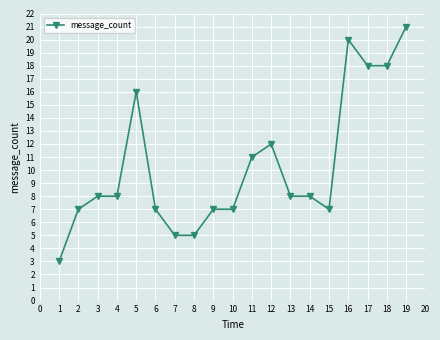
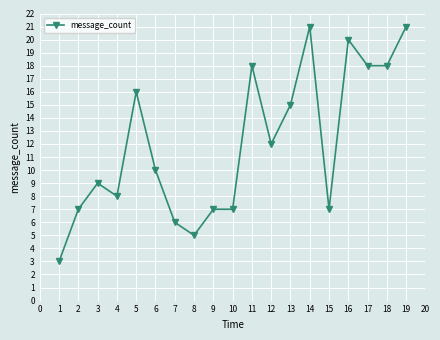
3: 8 -> 9
6: 7 -> 10
7: 5 -> 6
11: 11 -> 18
13: 8 -> 15
14: 8 -> 21
